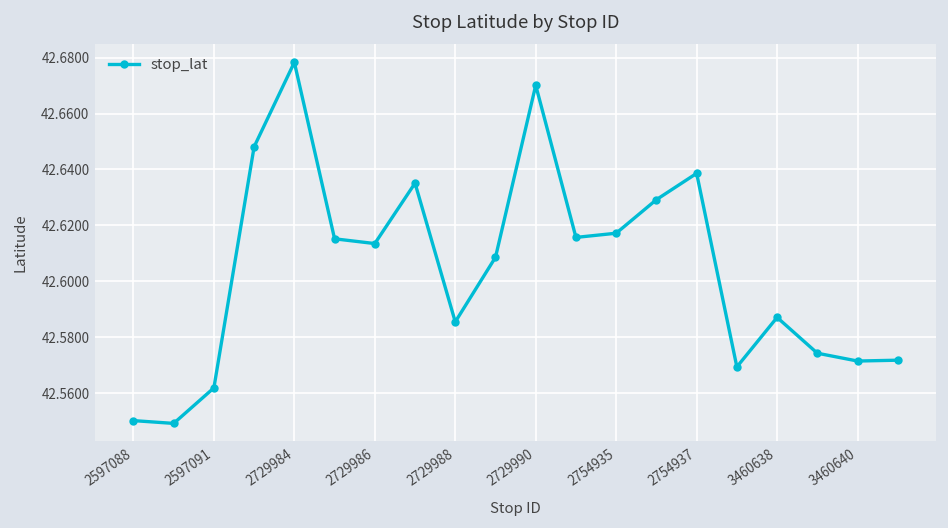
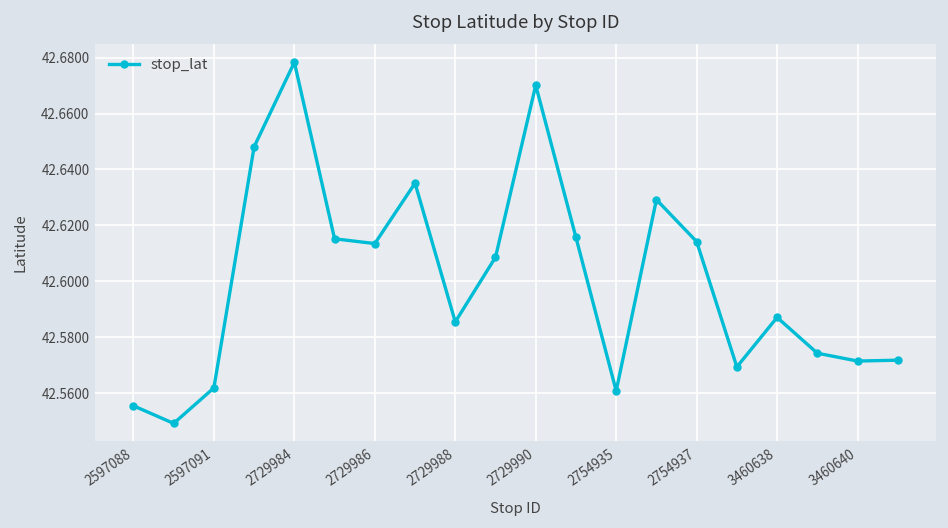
2597088: 42.550 -> 42.556
2754935: 42.617 -> 42.561
2754937: 42.639 -> 42.614
